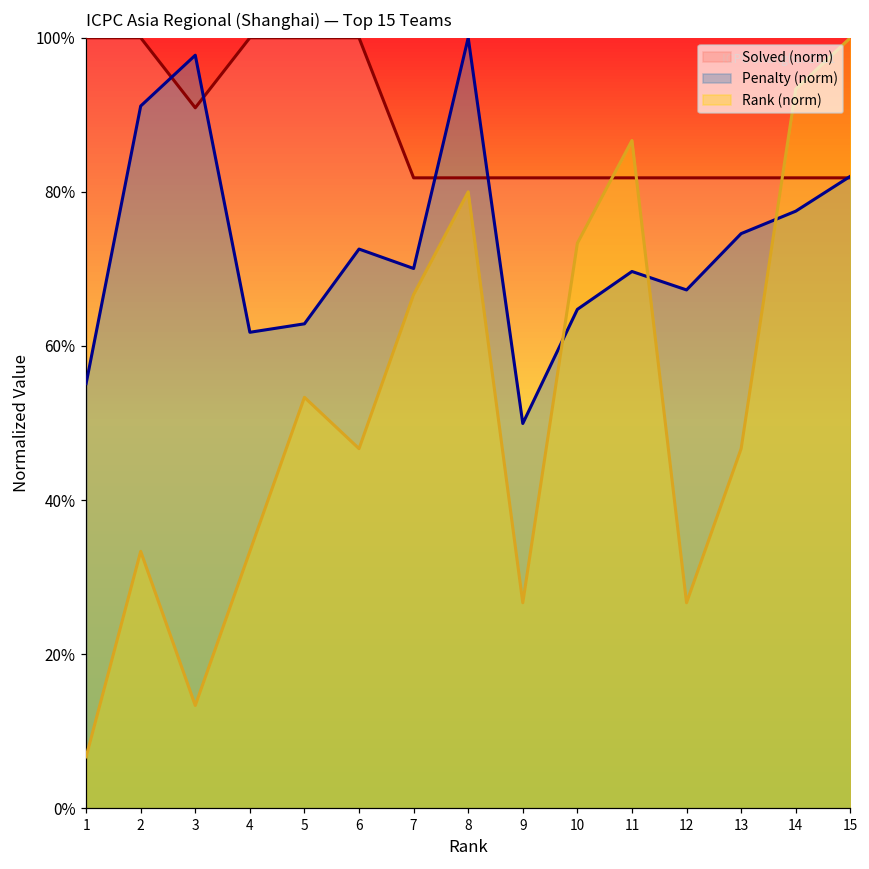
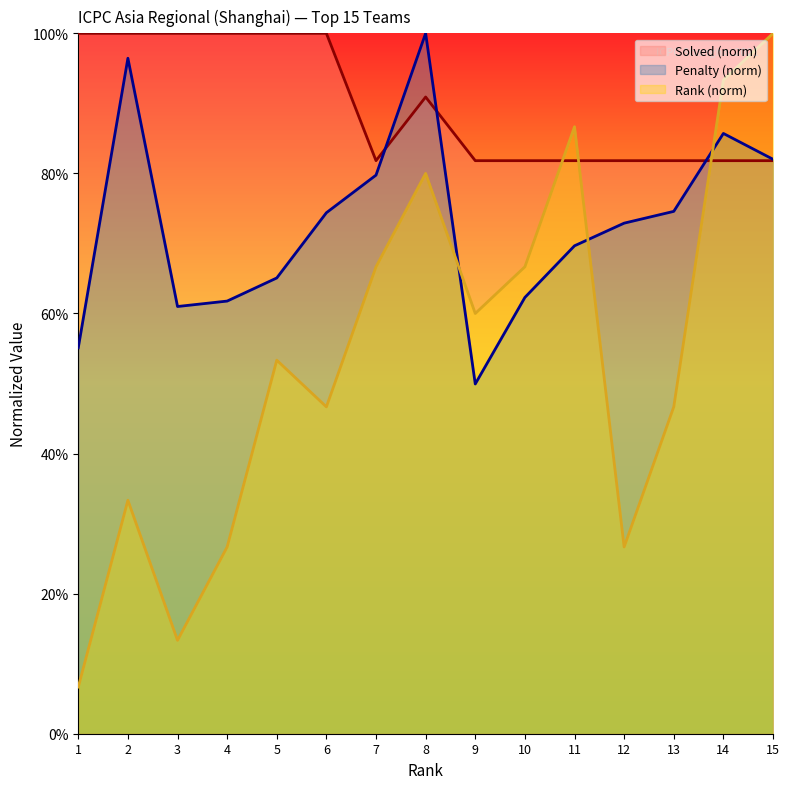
Penalty (norm), 2: 91% -> 96%
Solved (norm), 3: 91% -> 100%
Penalty (norm), 3: 98% -> 61%
Rank (norm), 4: 33% -> 27%
Penalty (norm), 5: 63% -> 65%
Penalty (norm), 6: 73% -> 74%
Penalty (norm), 7: 70% -> 80%
Solved (norm), 8: 82% -> 91%
Rank (norm), 9: 27% -> 60%
Penalty (norm), 10: 65% -> 62%
Rank (norm), 10: 73% -> 67%
Penalty (norm), 12: 67% -> 73%
Penalty (norm), 14: 77% -> 86%
